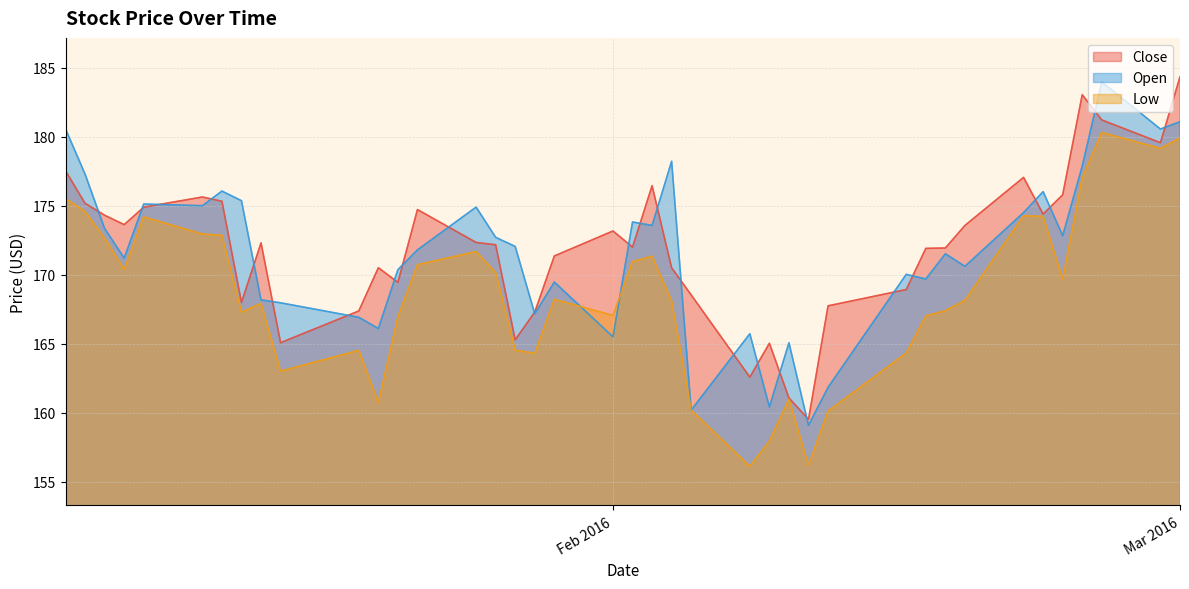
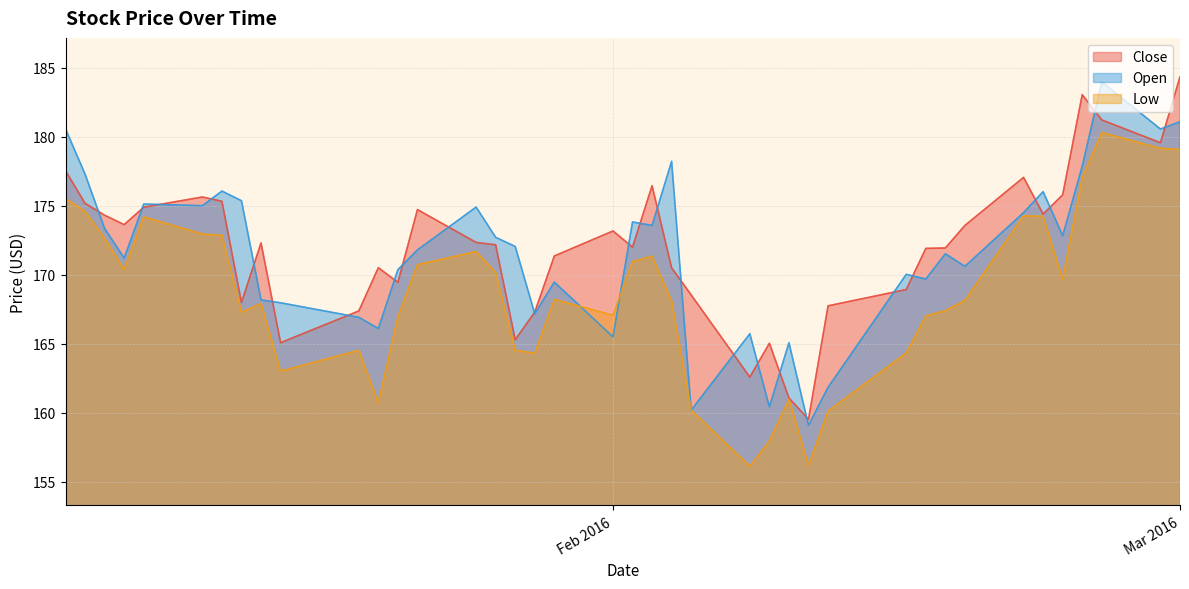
Low, Mar 2016: 179.9 -> 179.1
